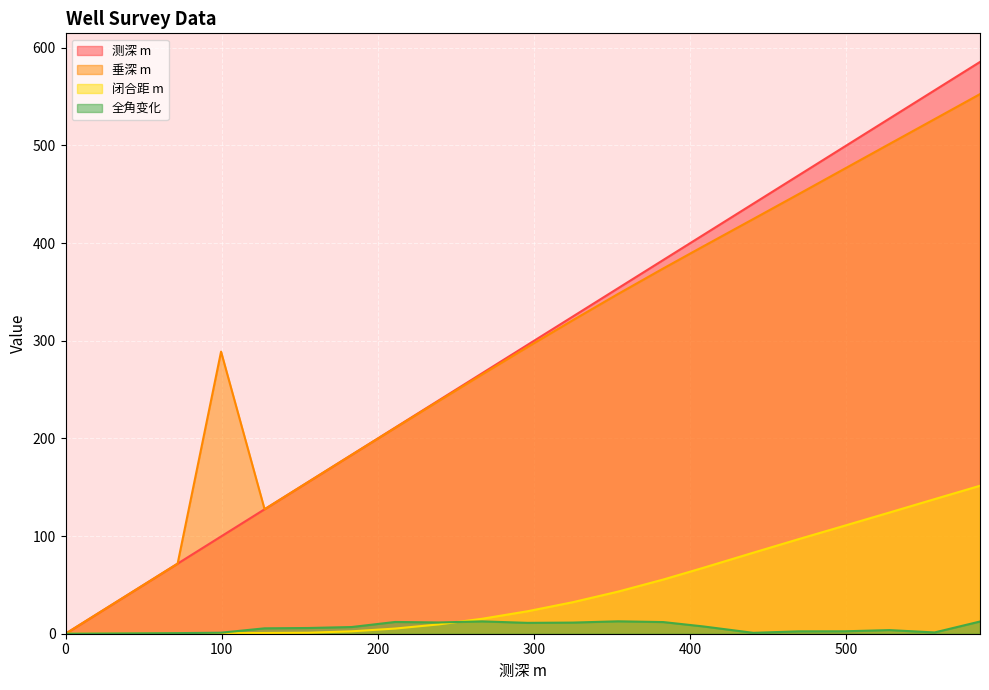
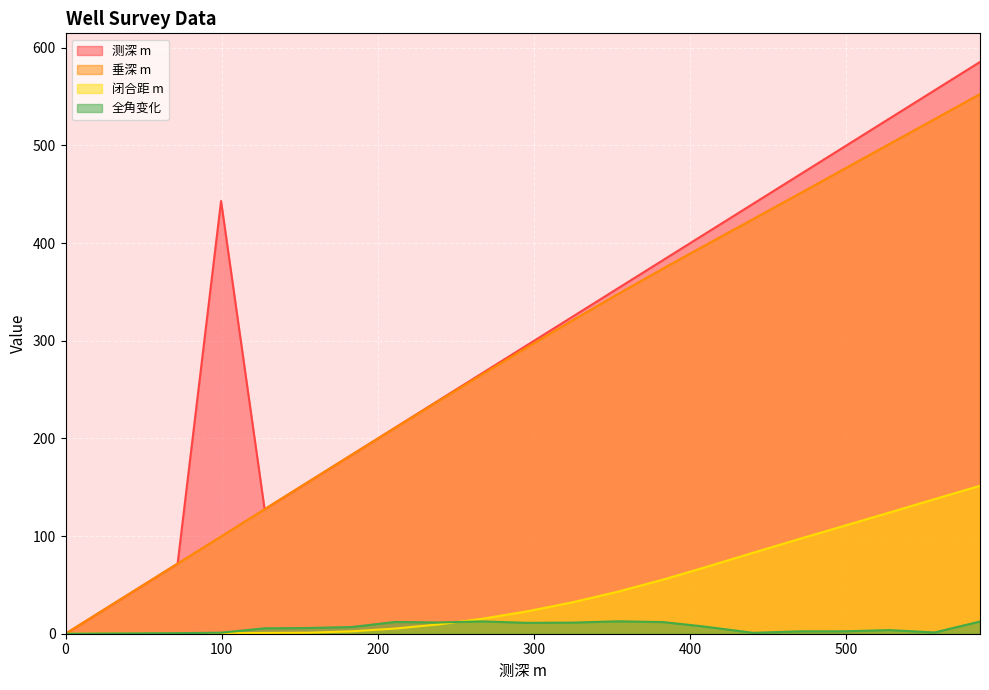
测深 m, 100: 100 -> 440
垂深 m, 100: 290 -> 100
